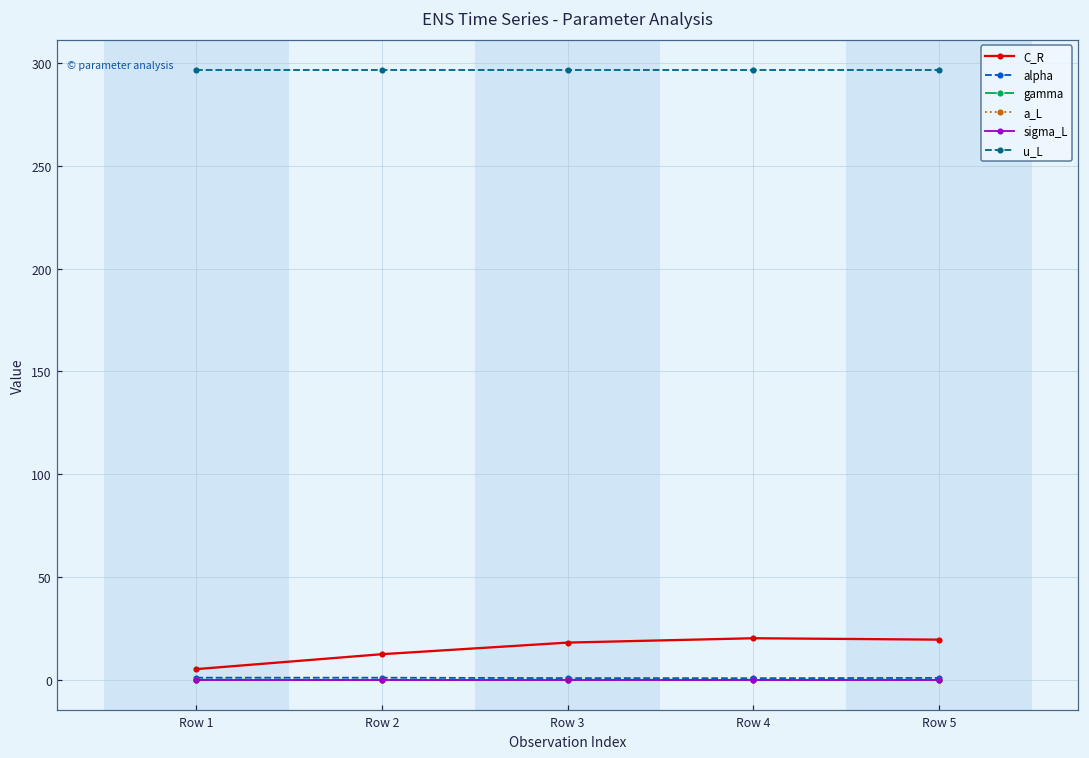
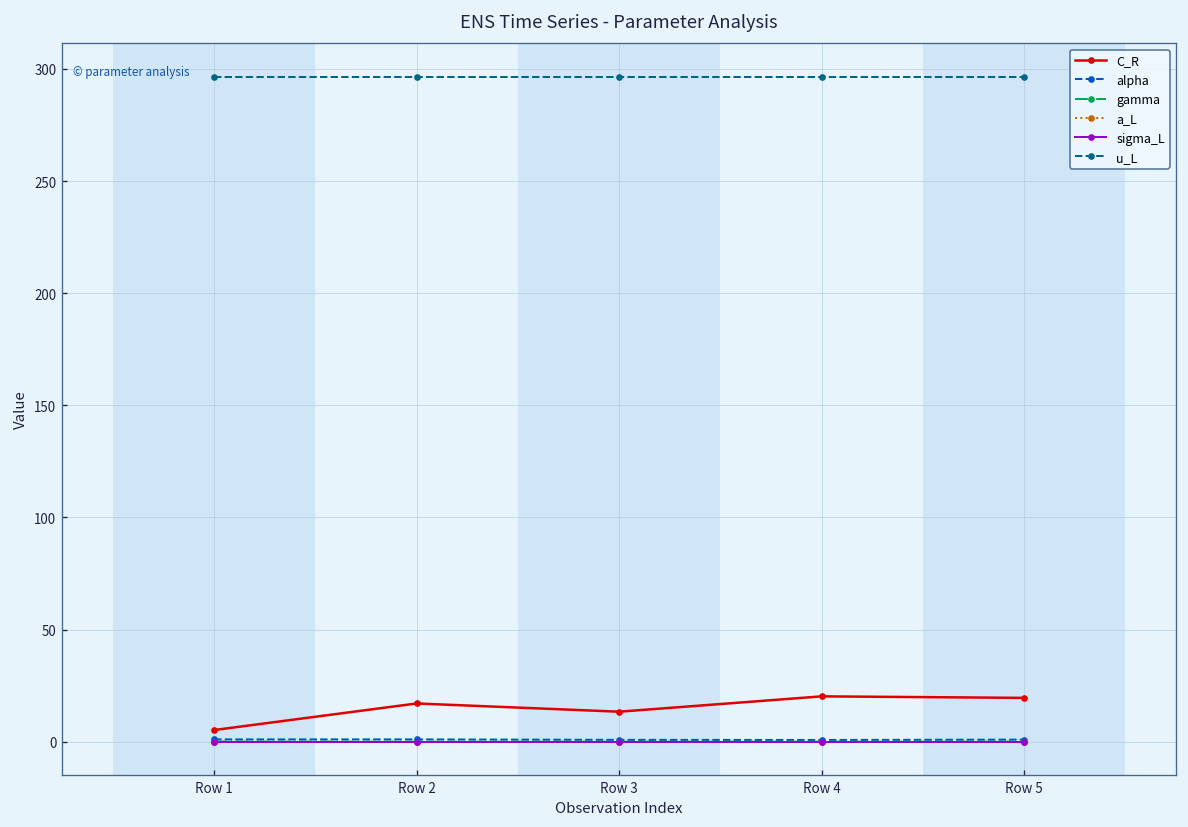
C_R, Row 2: 12 -> 17
C_R, Row 3: 18 -> 13
